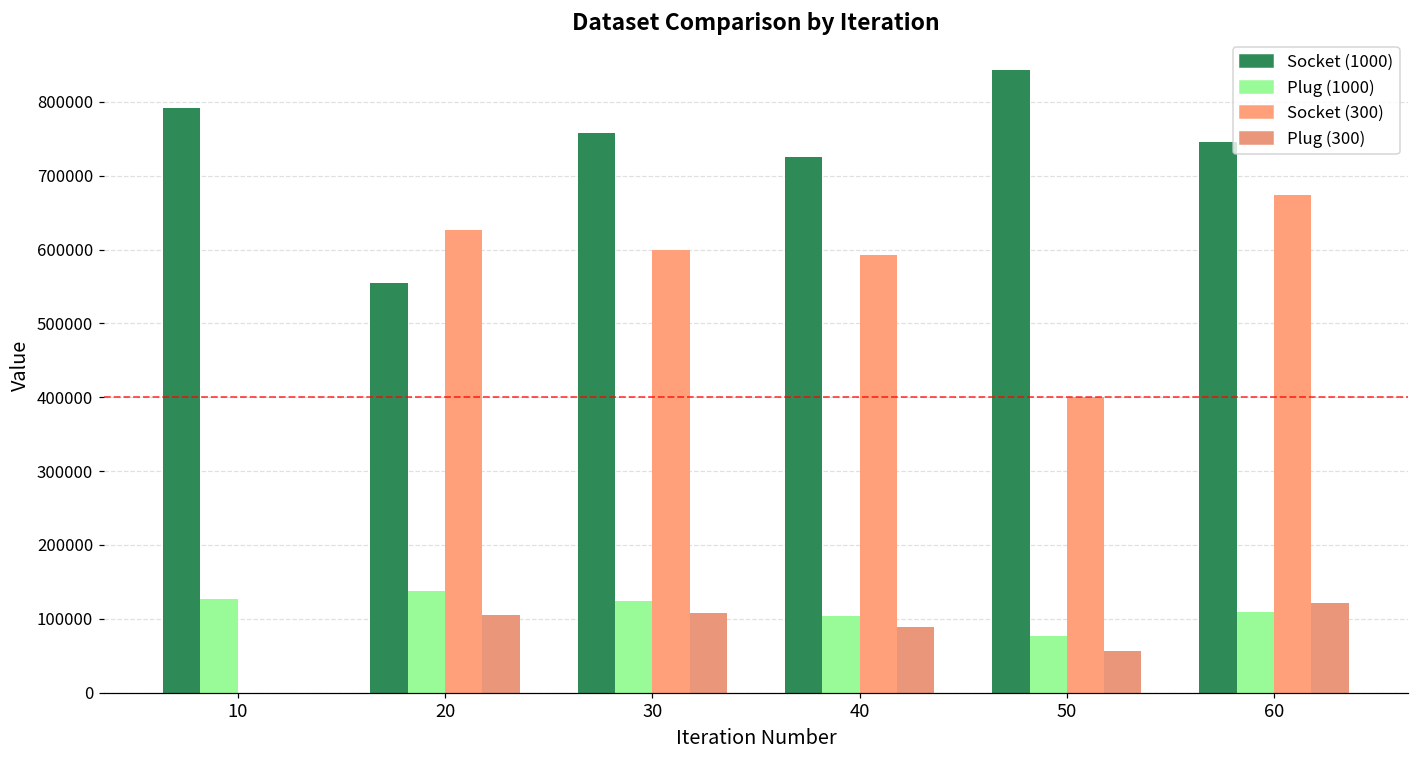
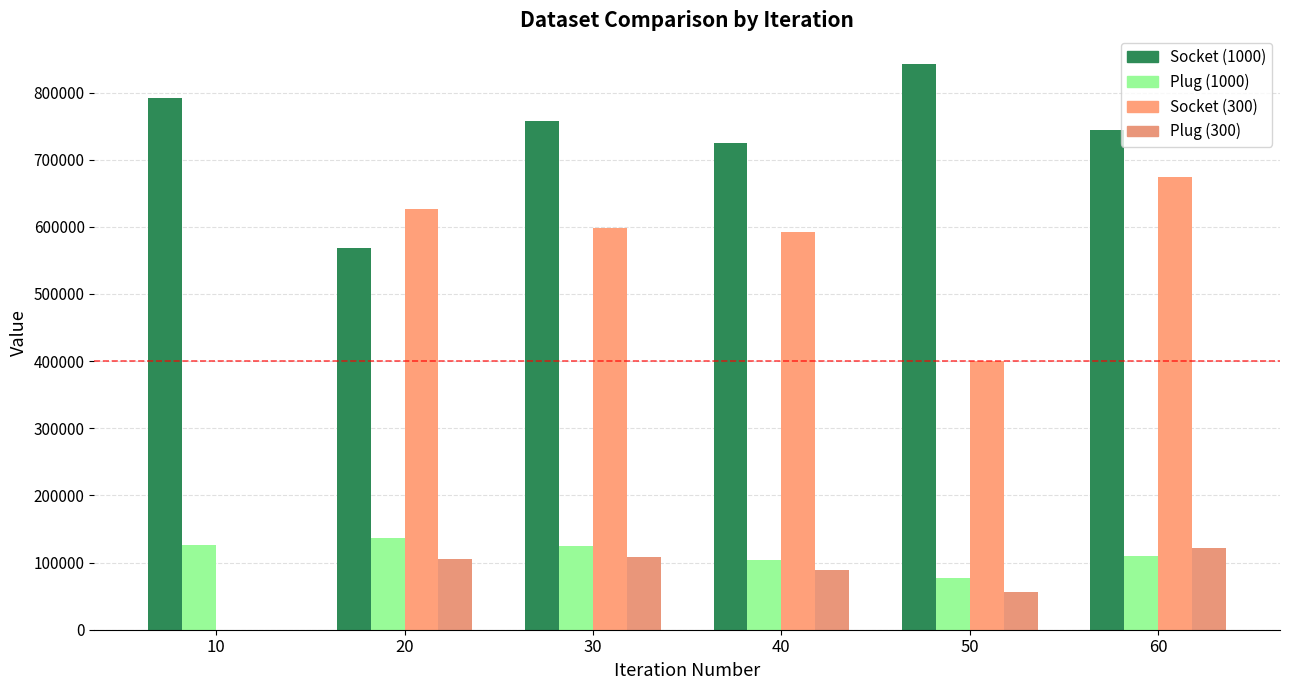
Socket (1000), 20: 550000 -> 570000
